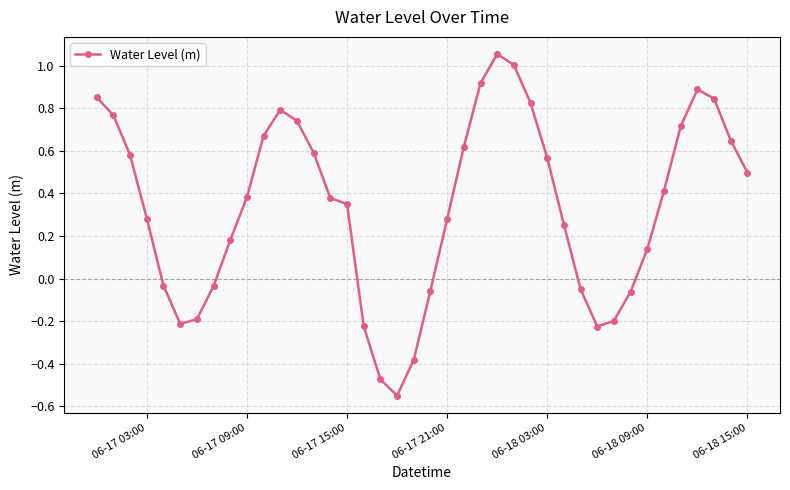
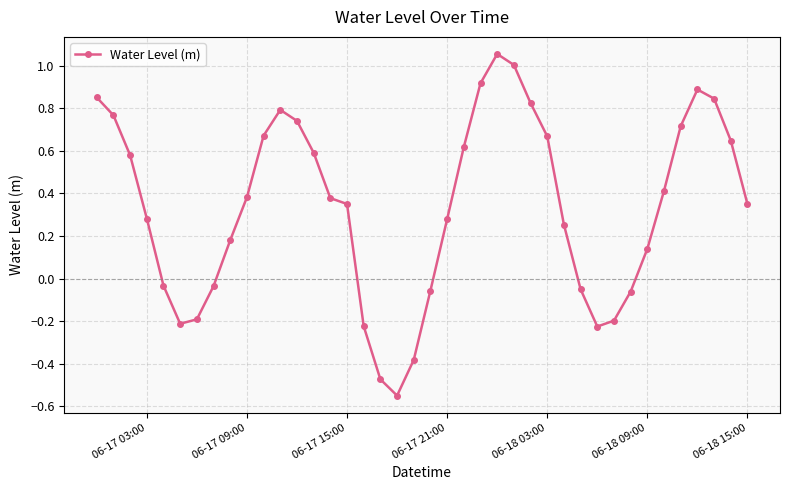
06-18 03:00: 0.57 -> 0.67
06-18 15:00: 0.50 -> 0.35
